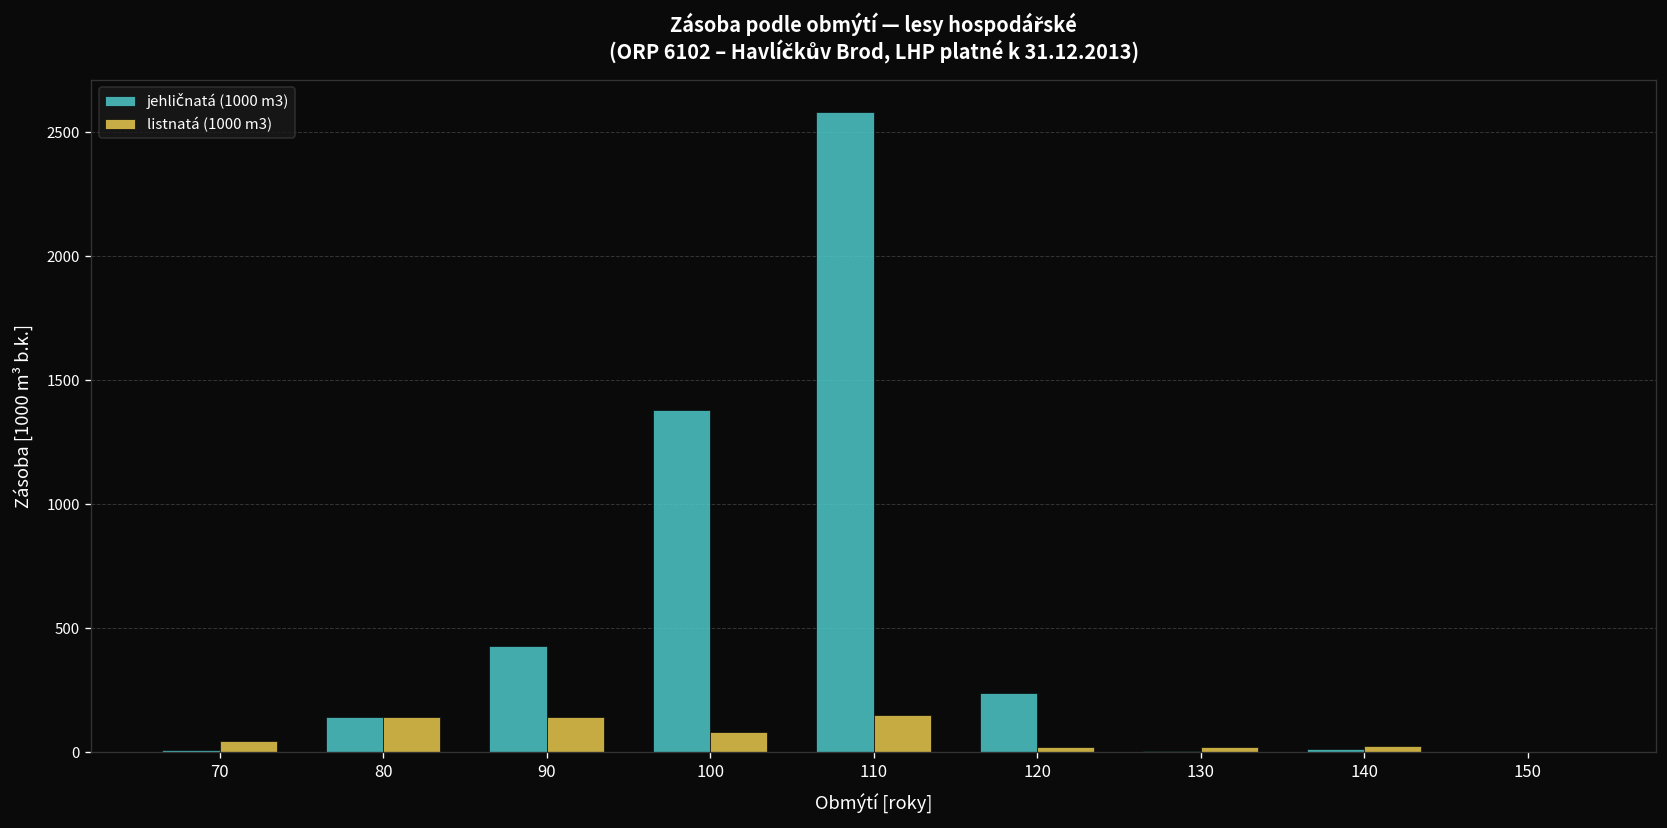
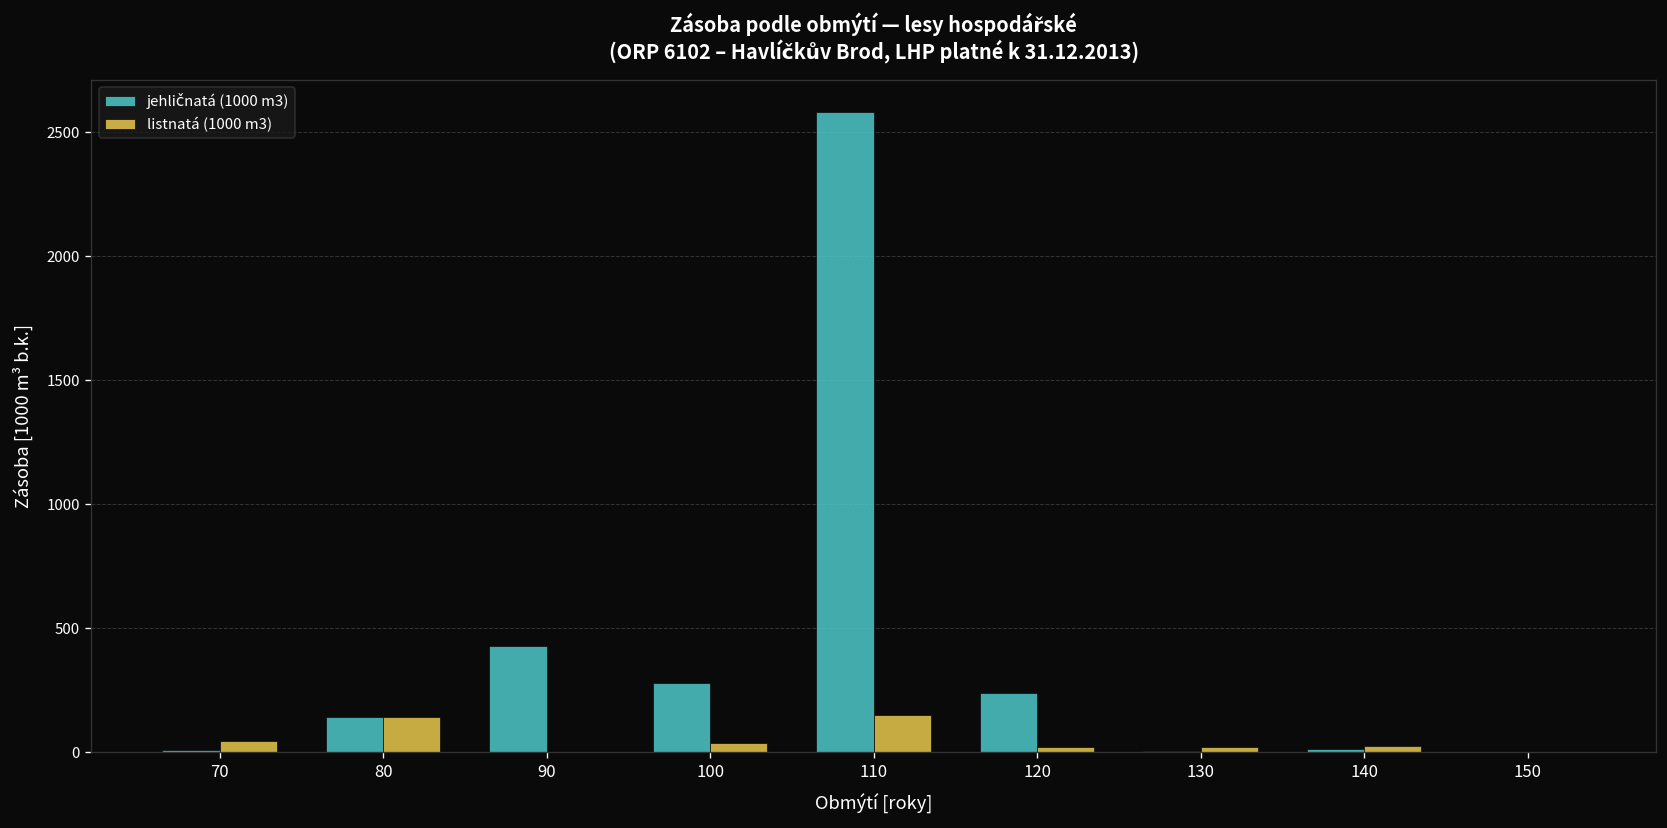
listnatá (1000 m3), 90: 140 -> 0
jehličnatá (1000 m3), 100: 1380 -> 280
listnatá (1000 m3), 100: 80 -> 40
